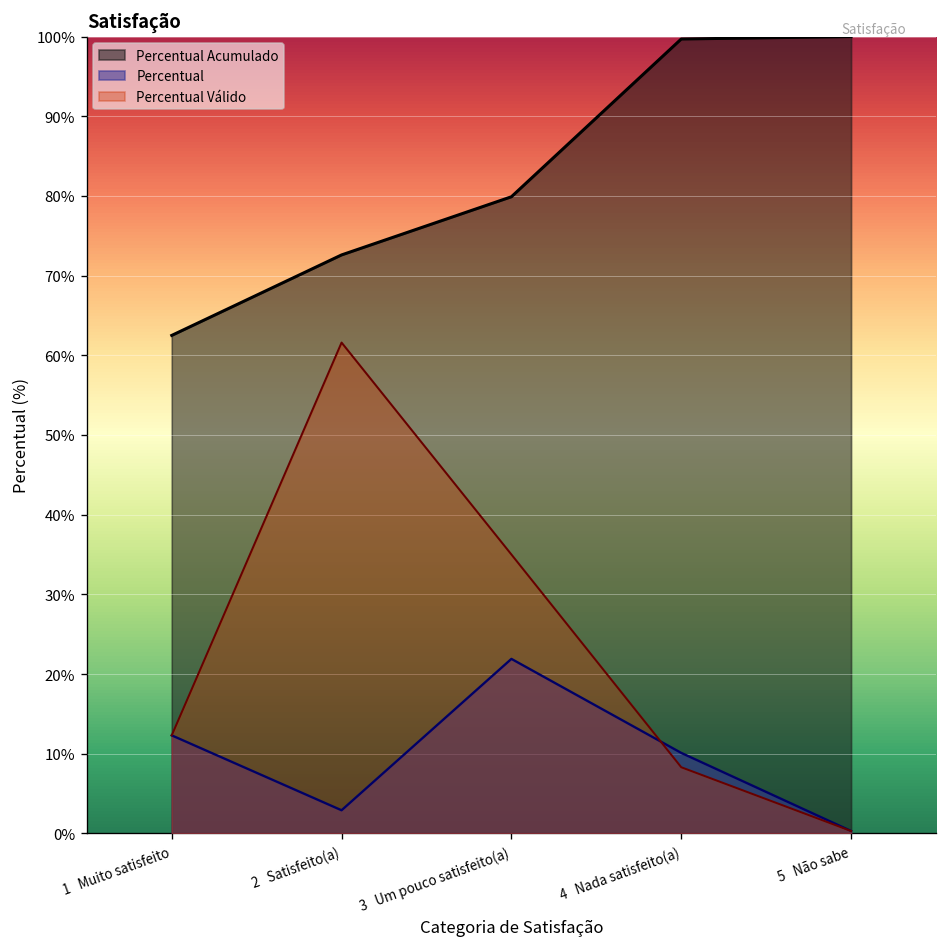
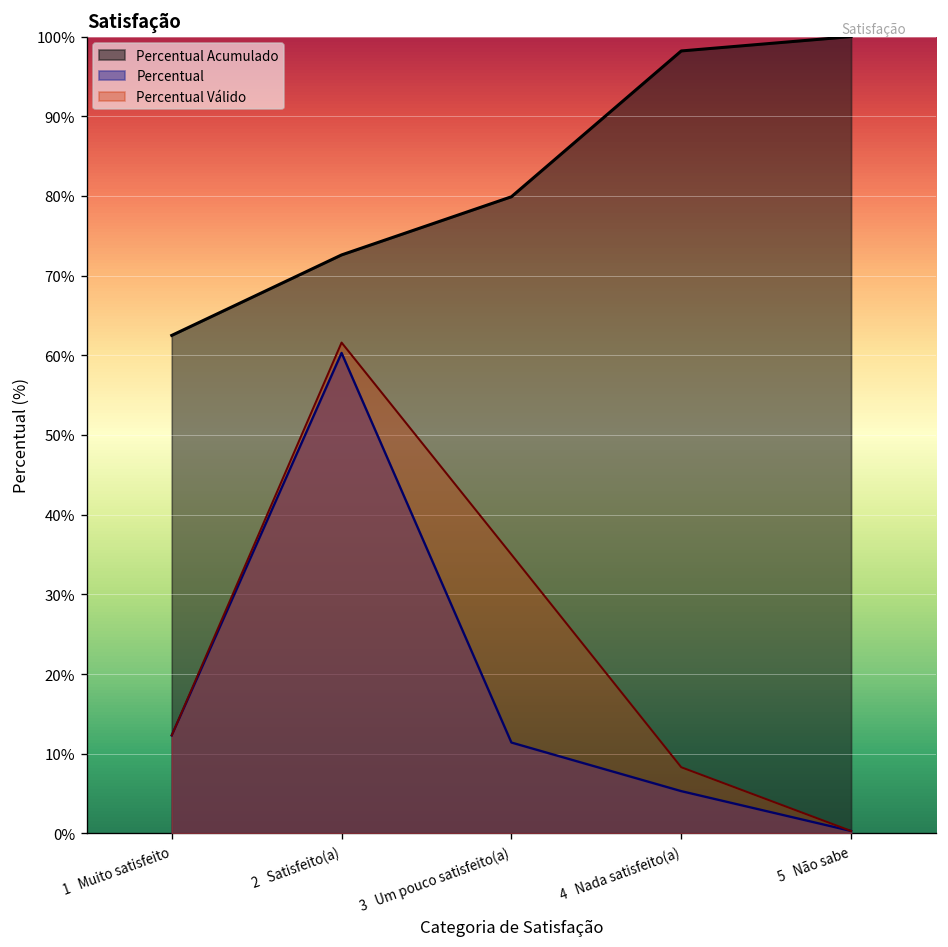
Percentual, 2 Satisfeito(a): 3% -> 60%
Percentual, 3 Um pouco satisfeito(a): 22% -> 11%
Percentual Acumulado, 4 Nada satisfeito(a): 100% -> 98%
Percentual, 4 Nada satisfeito(a): 10% -> 5%
